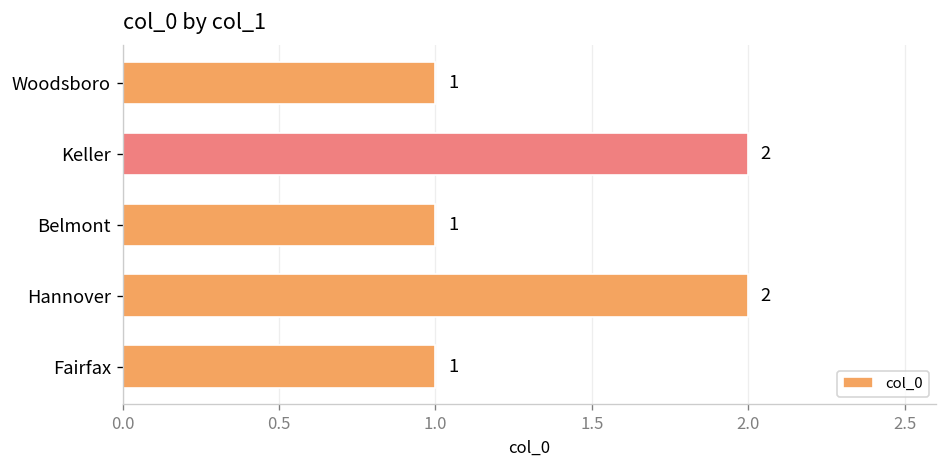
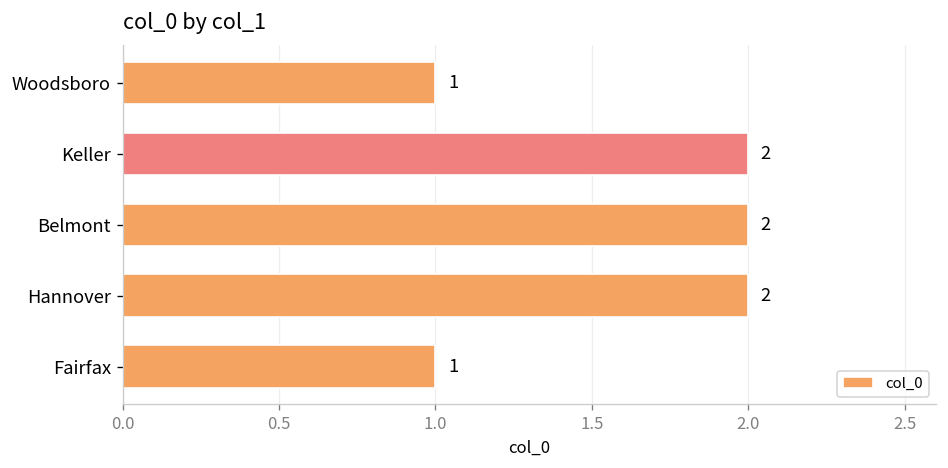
Belmont: 1 -> 2
